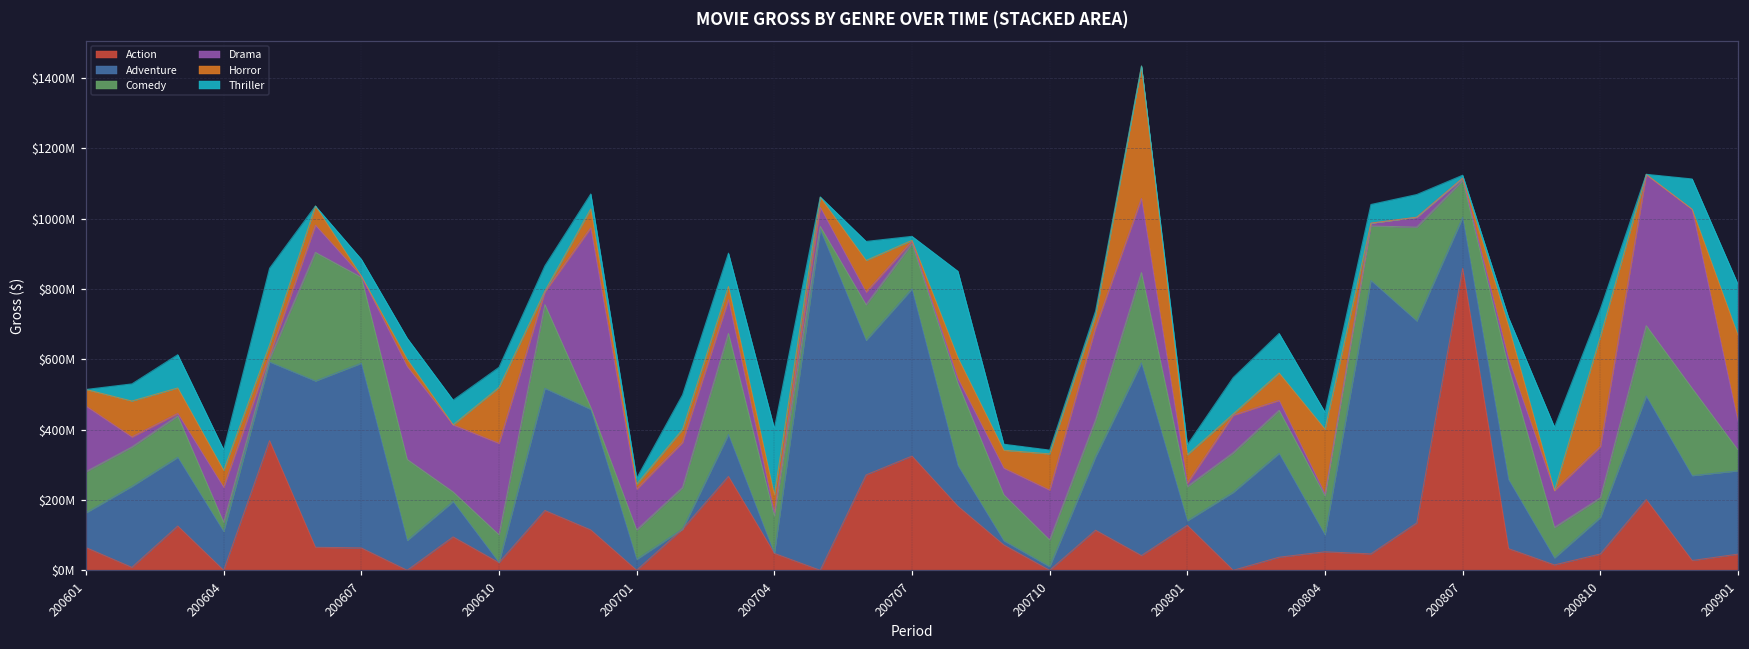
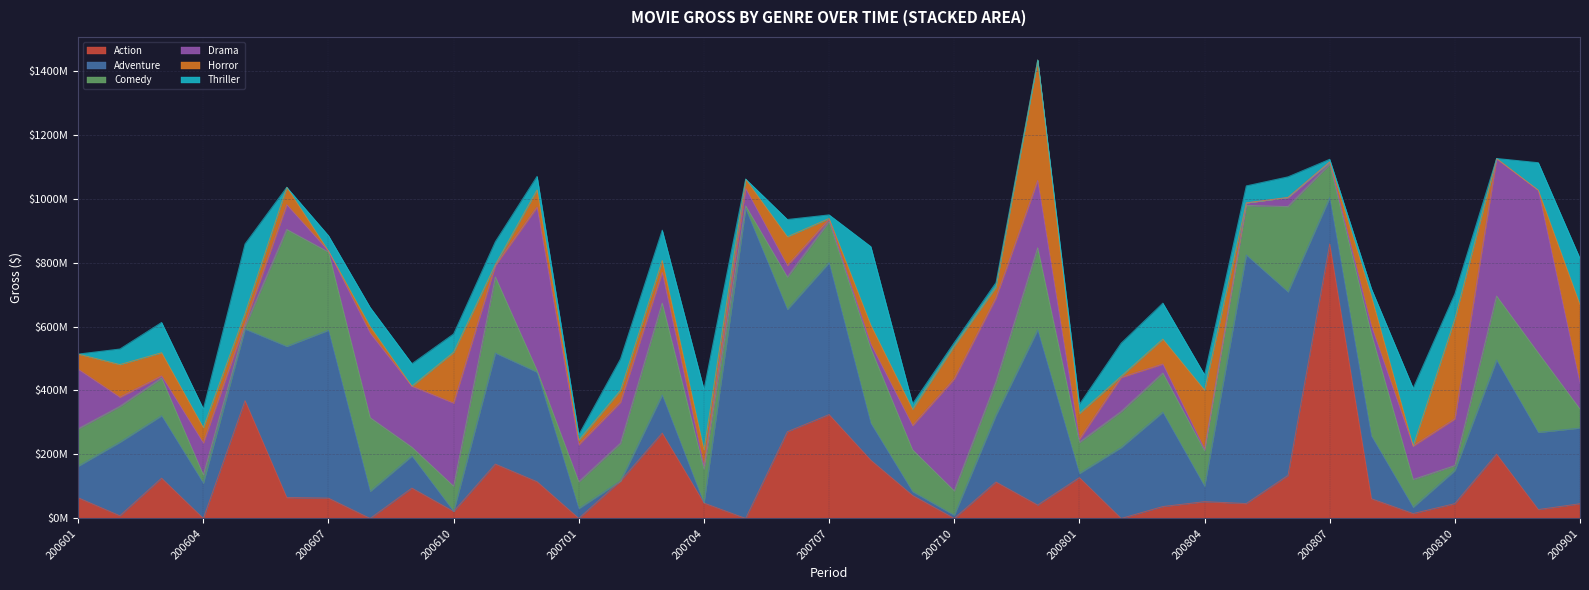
Drama, 200710: $140000000 -> $350000000
Comedy, 200810: $60000000 -> $20000000
